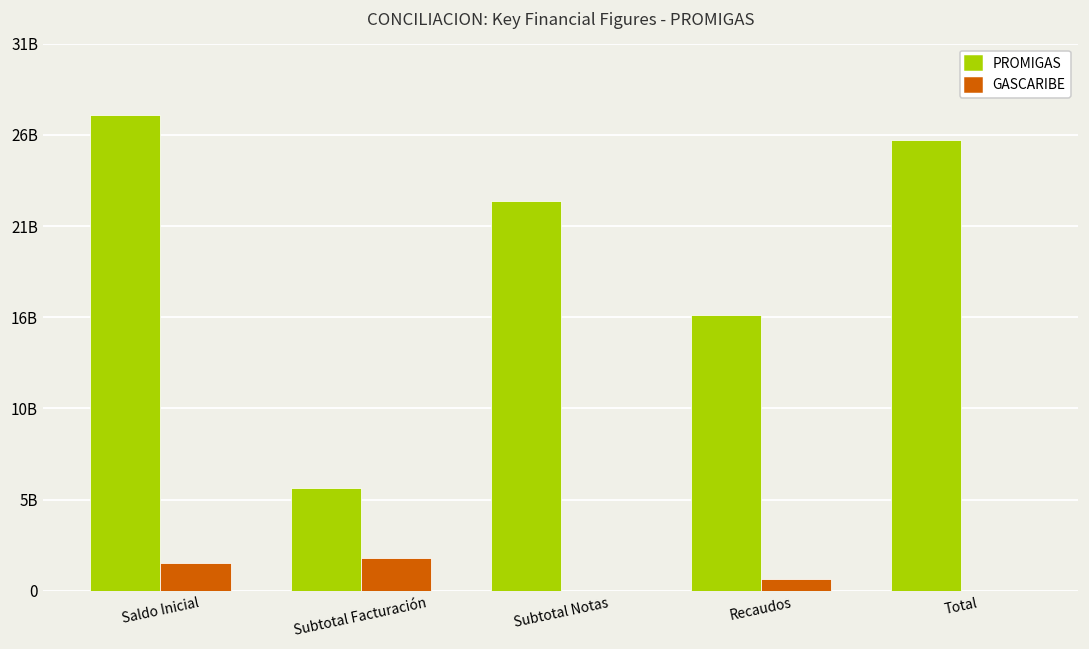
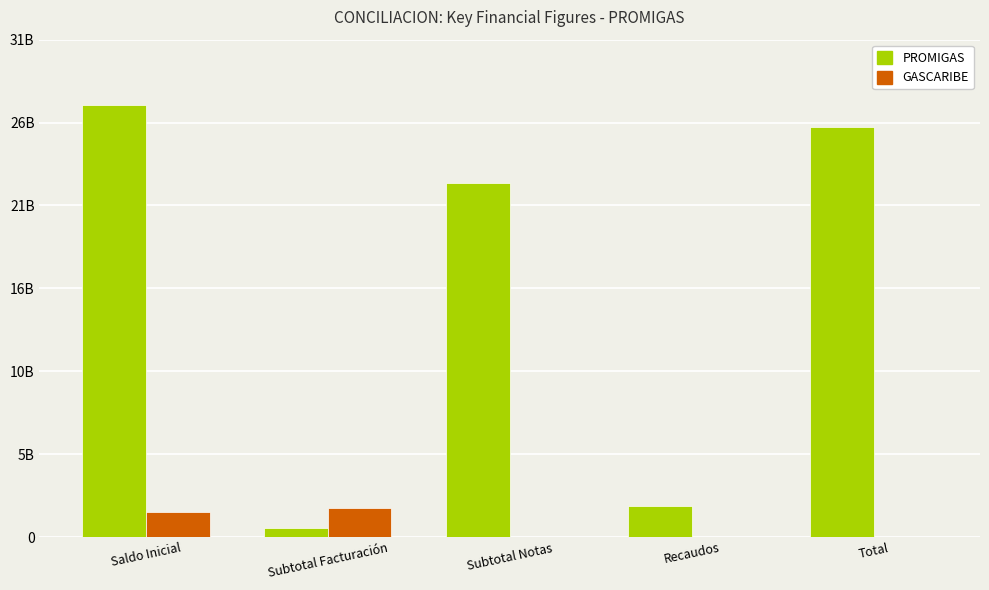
PROMIGAS, Subtotal Facturación: 5800000000 -> 600000000
PROMIGAS, Recaudos: 15700000000 -> 2000000000
GASCARIBE, Recaudos: 700000000 -> 0
